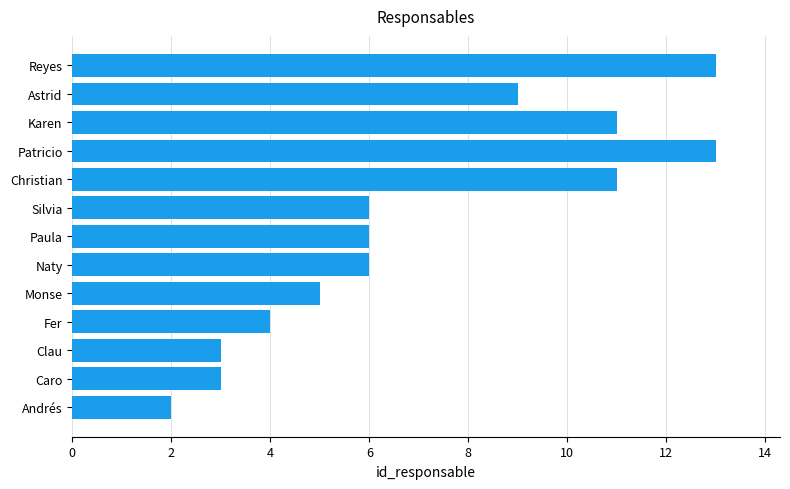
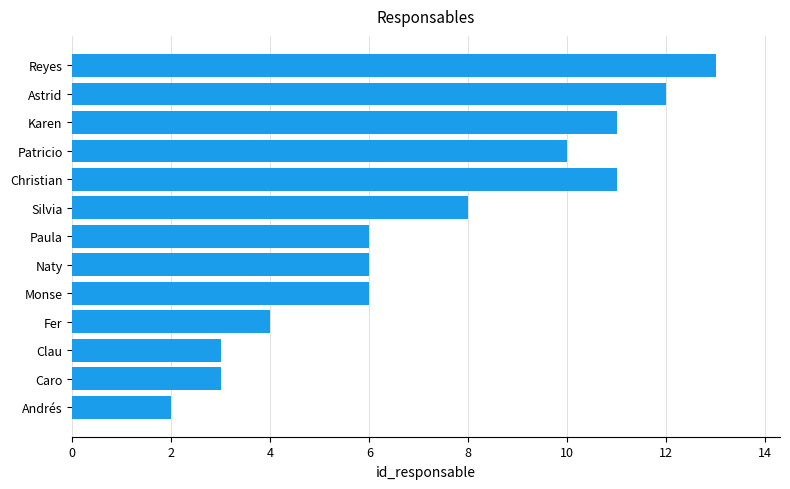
Astrid: 9 -> 12
Patricio: 13 -> 10
Silvia: 6 -> 8
Monse: 5 -> 6
